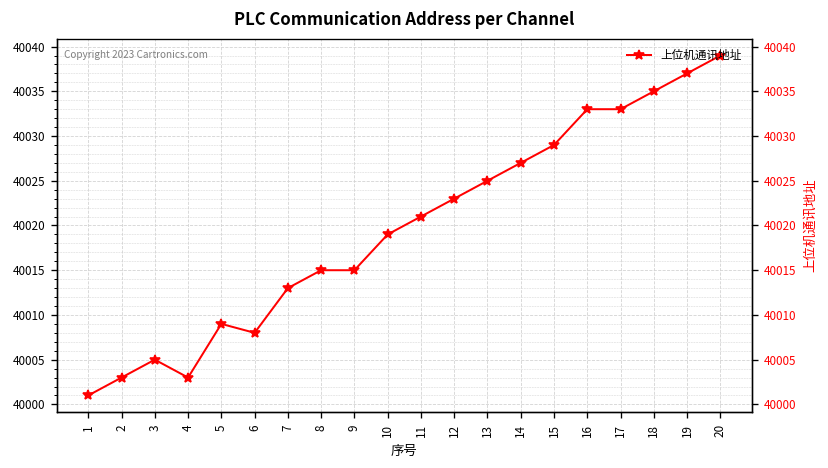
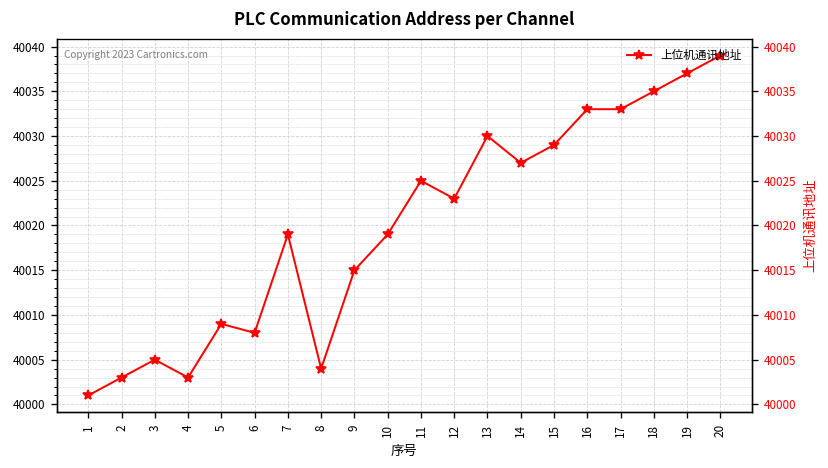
7: 40013 -> 40019
8: 40015 -> 40004
11: 40021 -> 40025
13: 40025 -> 40030
